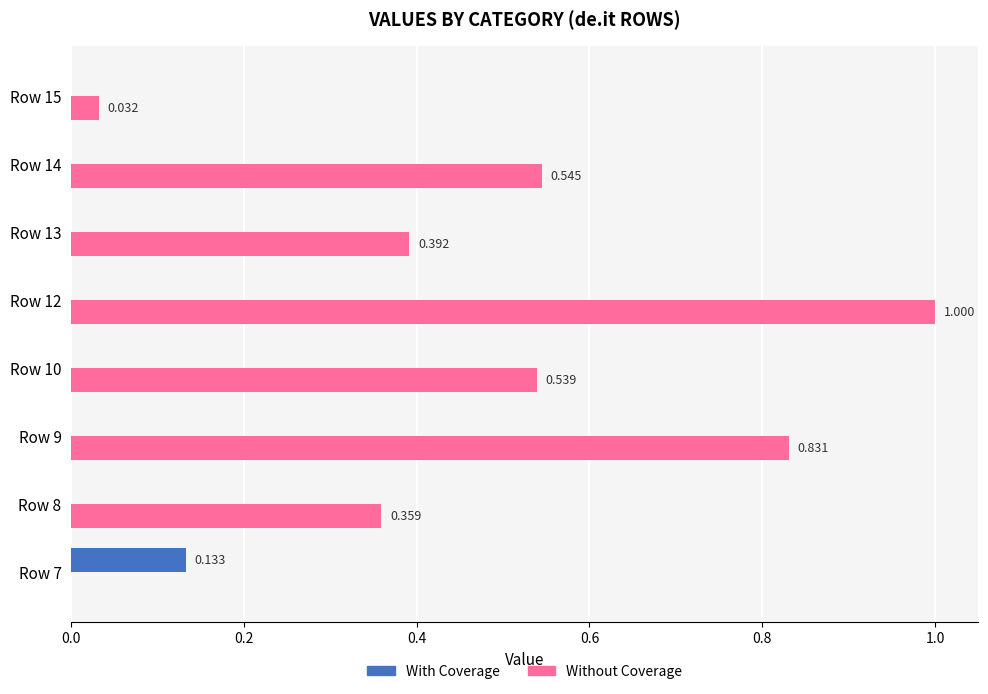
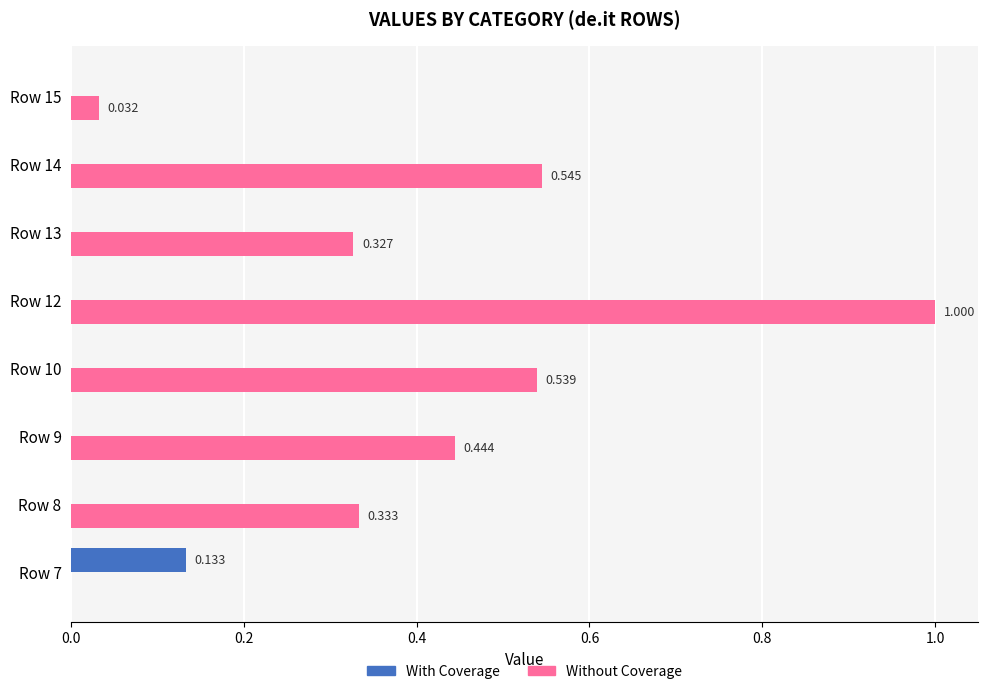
Without Coverage, Row 13: 0.392 -> 0.327
Without Coverage, Row 9: 0.831 -> 0.444
Without Coverage, Row 8: 0.359 -> 0.333
